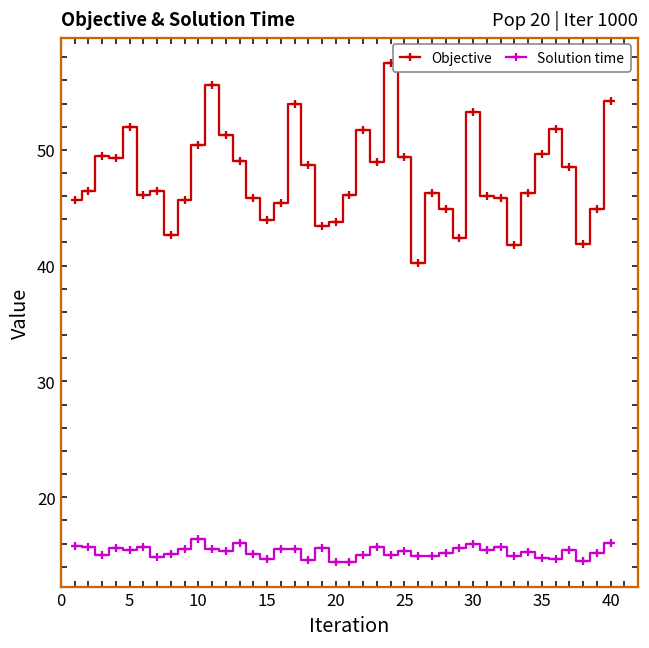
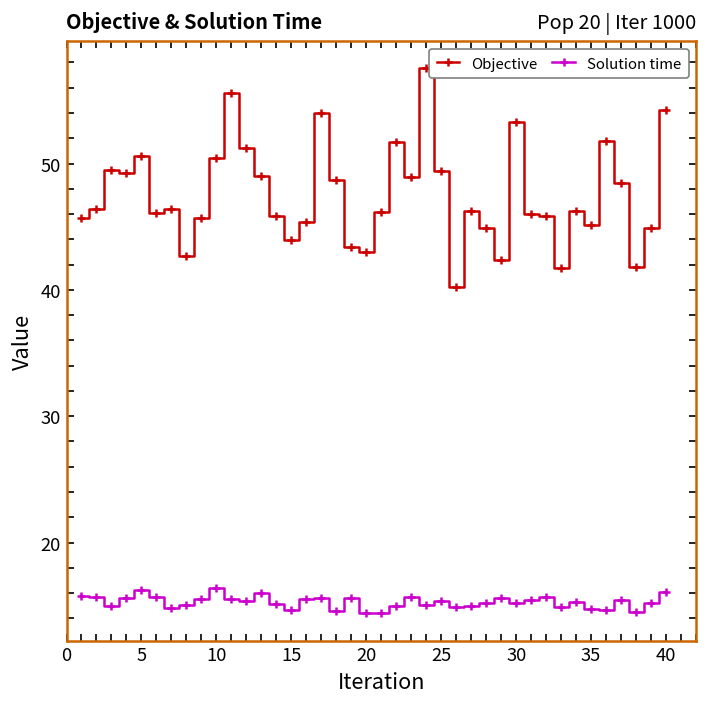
Objective, 5: 52.0 -> 50.6
Solution time, 5: 15.4 -> 16.3
Objective, 20: 43.8 -> 43.0
Solution time, 30: 16.0 -> 15.2
Objective, 35: 49.7 -> 45.2
